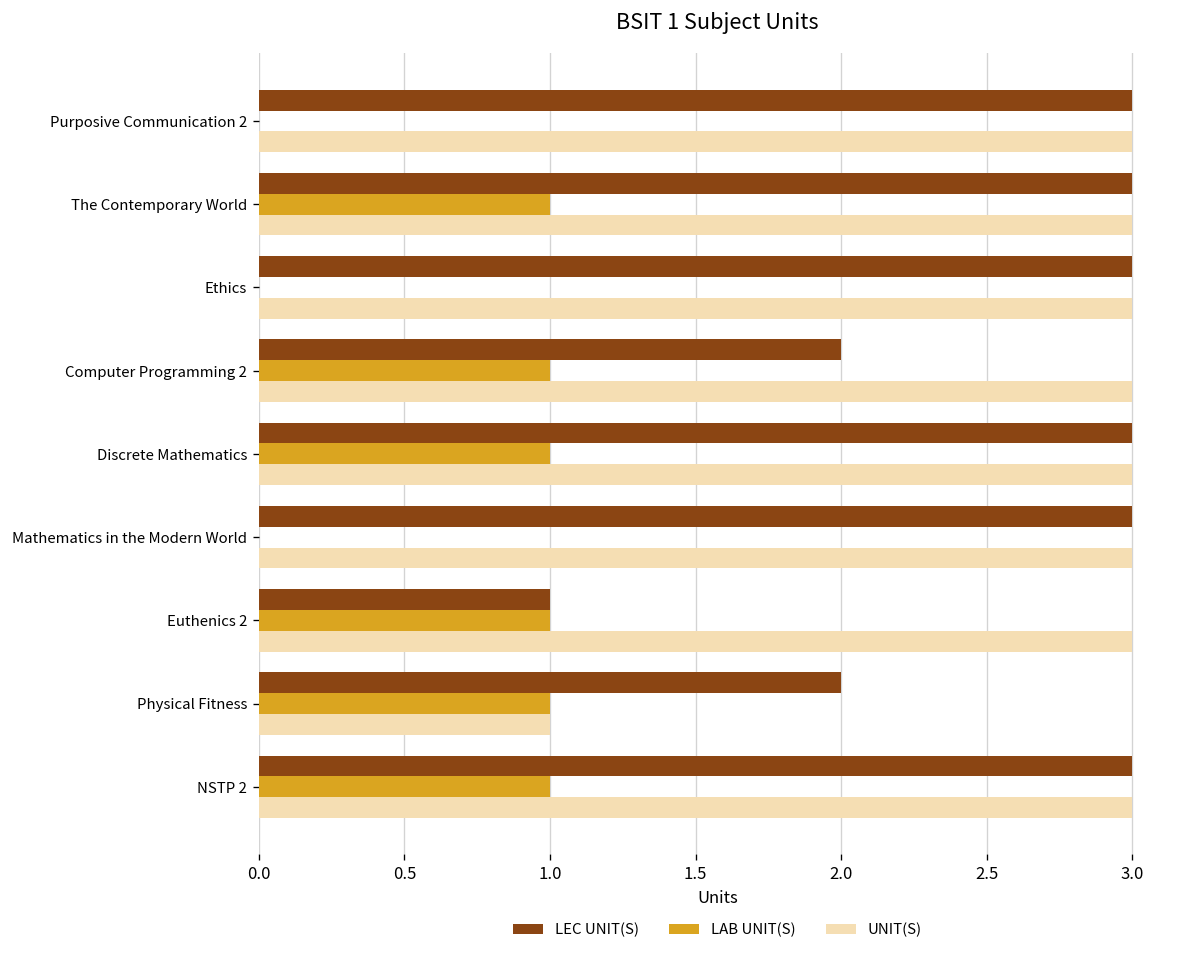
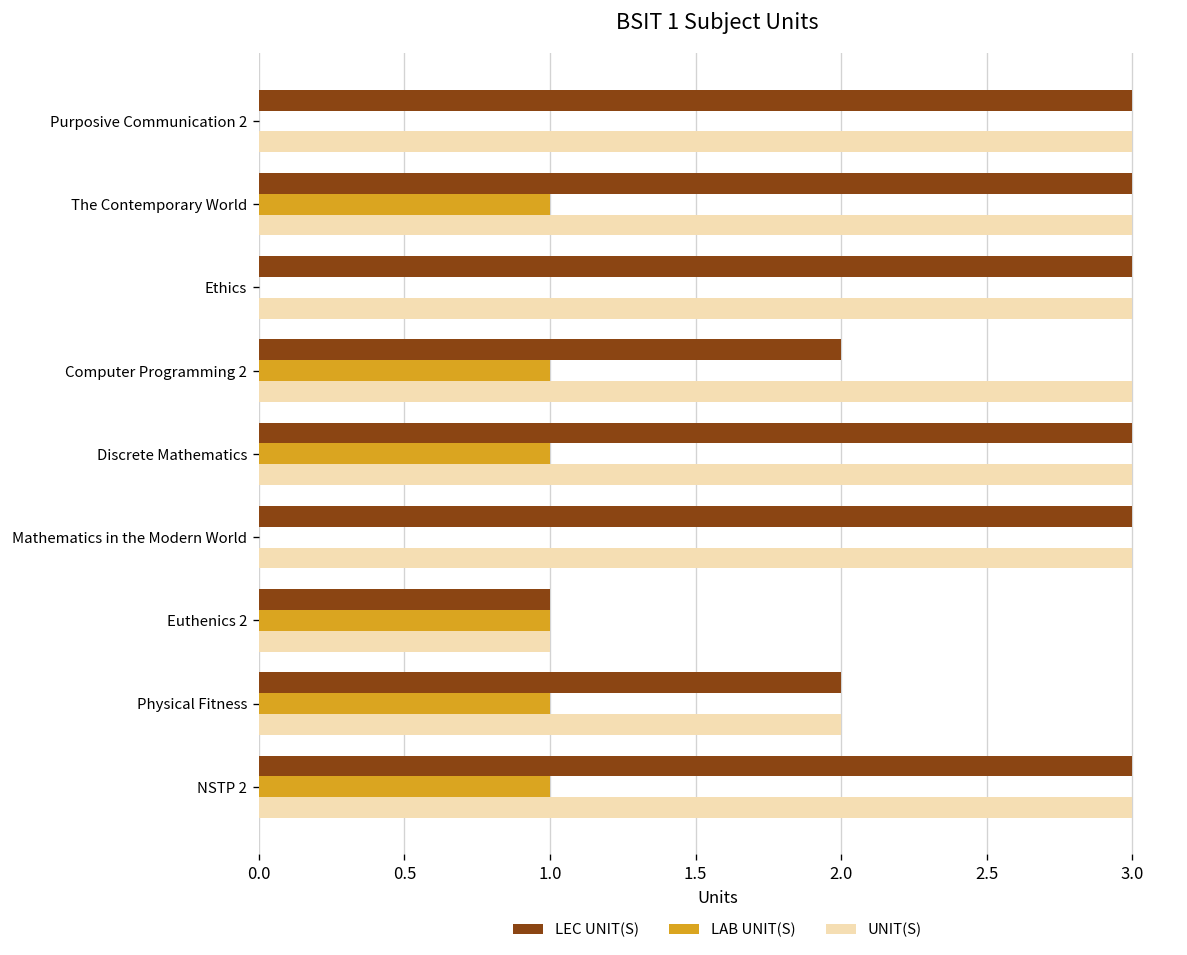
UNIT(S), Euthenics 2: 3 -> 1
UNIT(S), Physical Fitness: 1 -> 2
